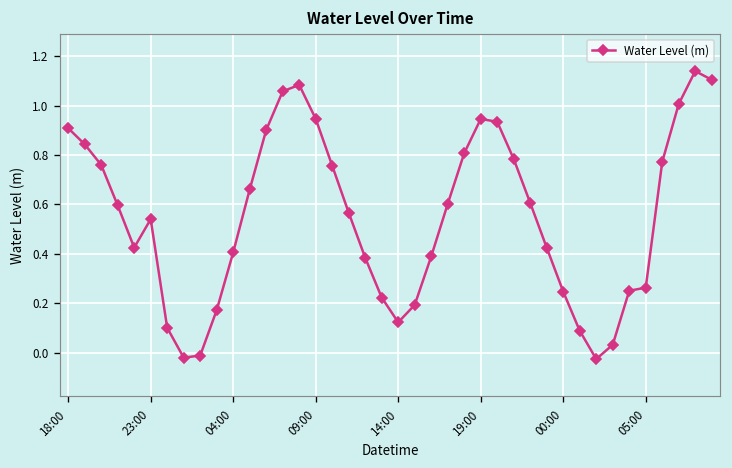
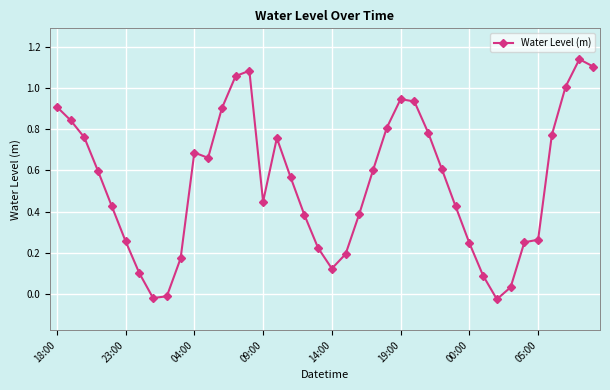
23:00: 0.54 -> 0.26
04:00: 0.41 -> 0.69
09:00: 0.95 -> 0.45
